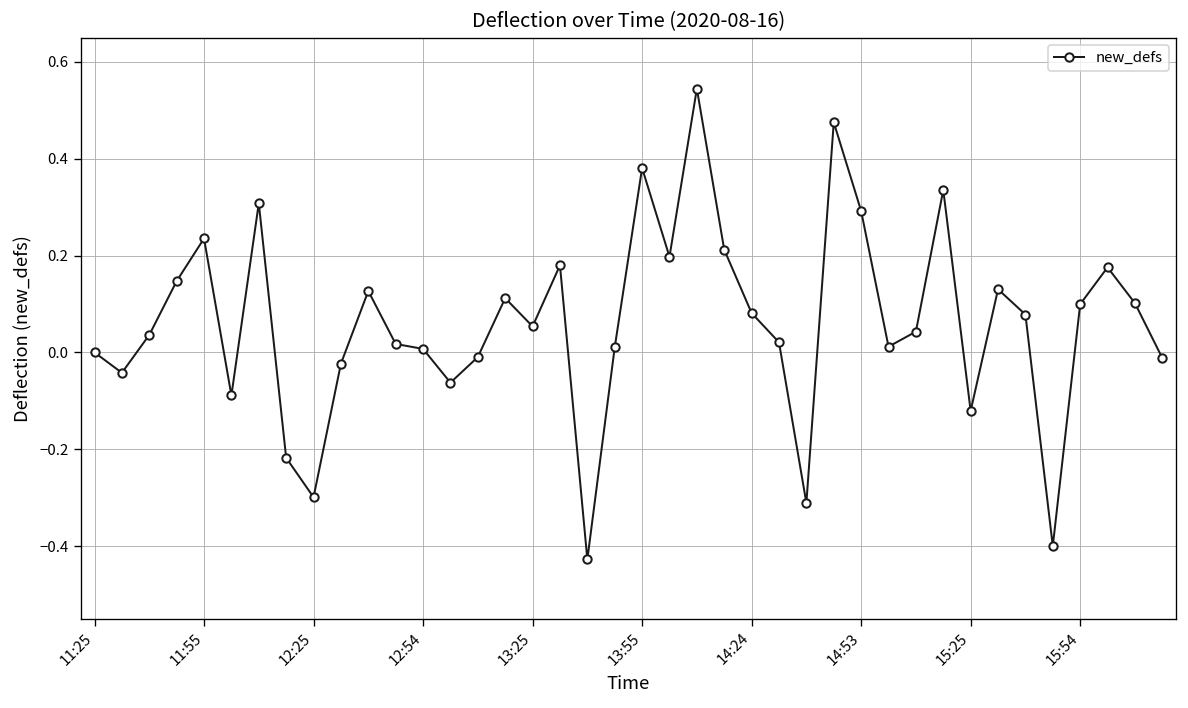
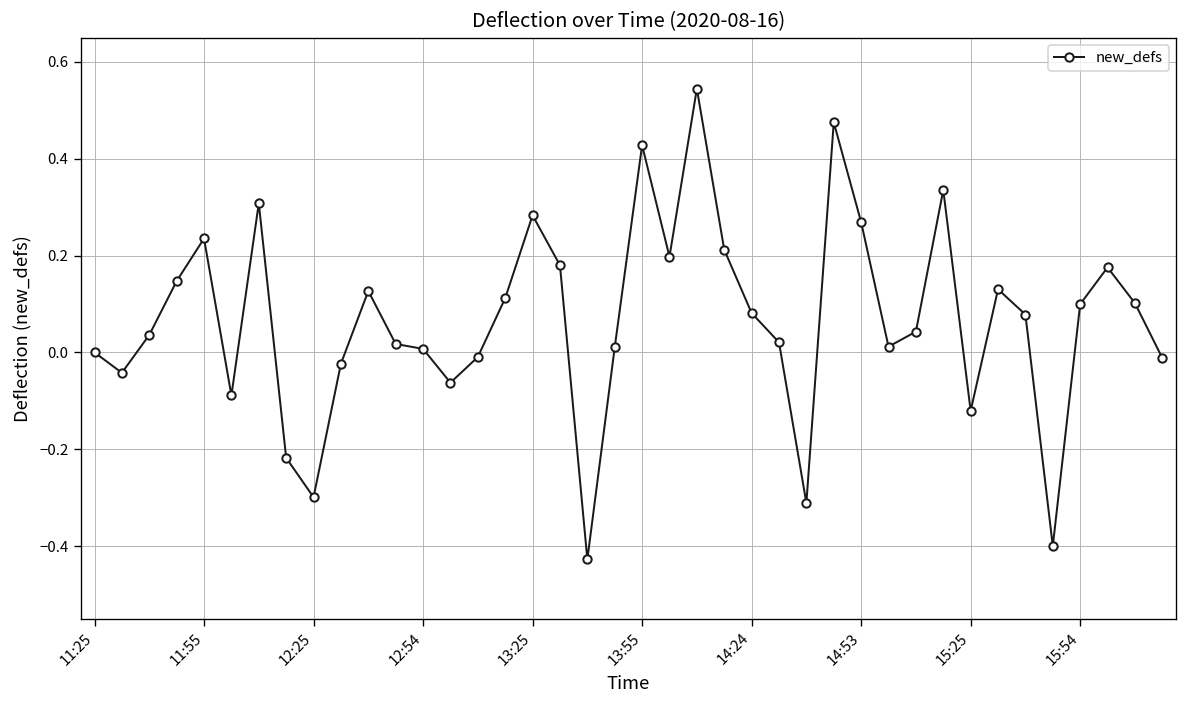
13:25: 0.05 -> 0.28
13:55: 0.38 -> 0.43
14:53: 0.29 -> 0.27
